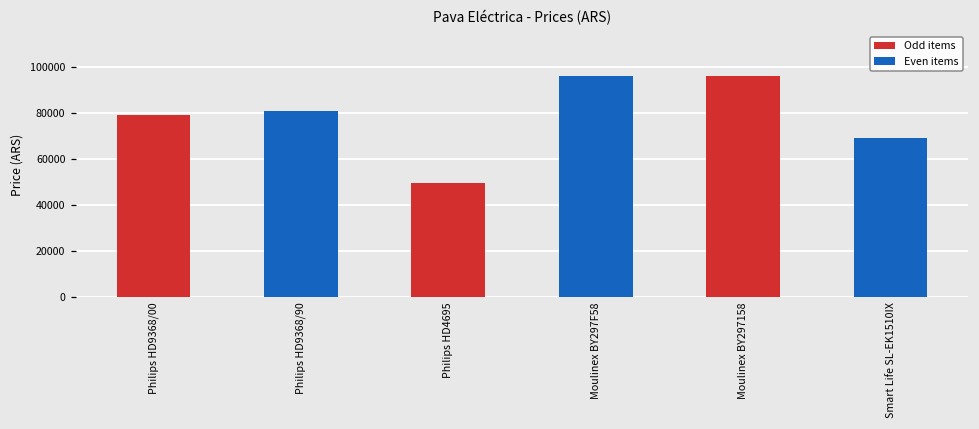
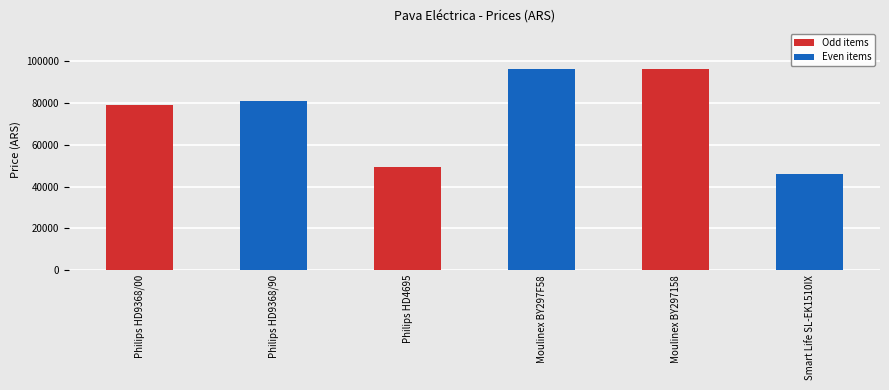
Smart Life SL-EK1510IX: 69000 -> 46000
